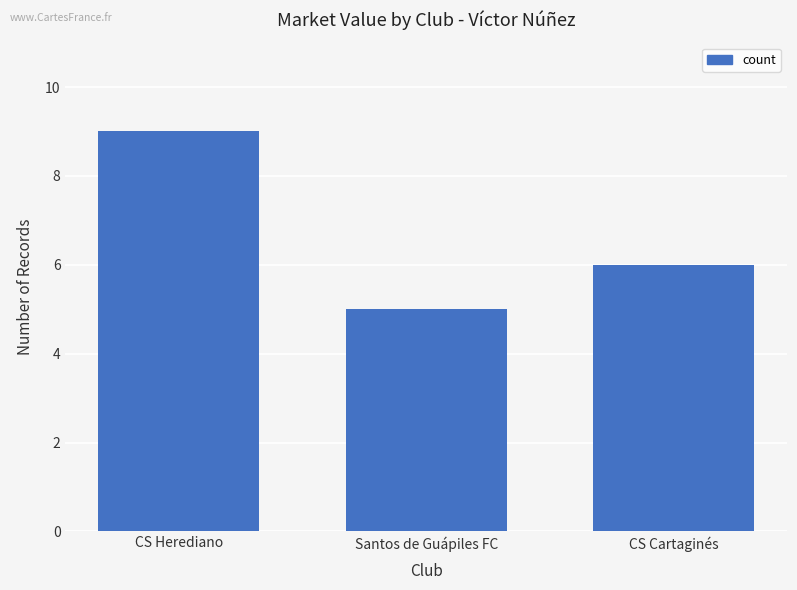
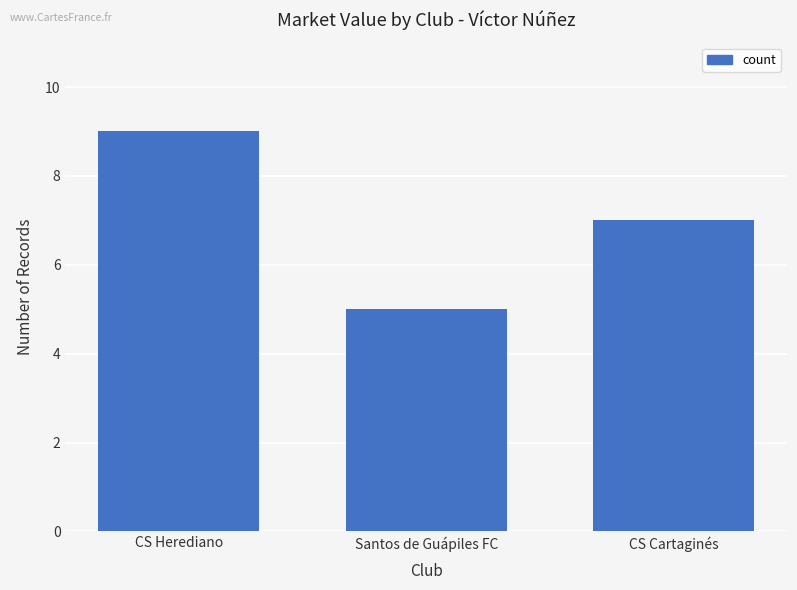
CS Cartaginés: 6 -> 7
